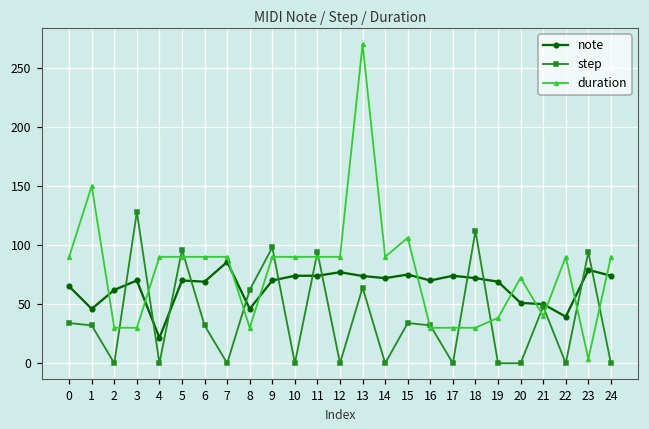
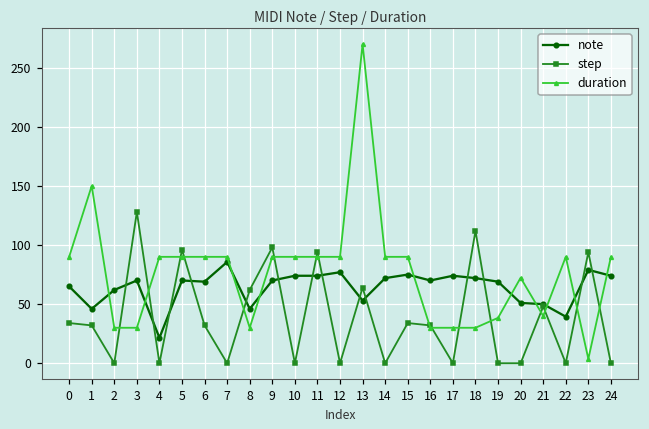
note, 13: 74 -> 53
duration, 15: 106 -> 90
